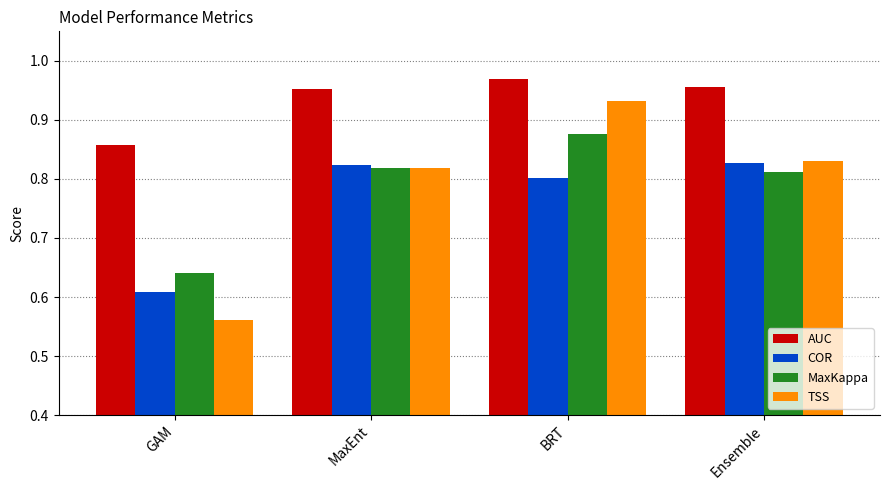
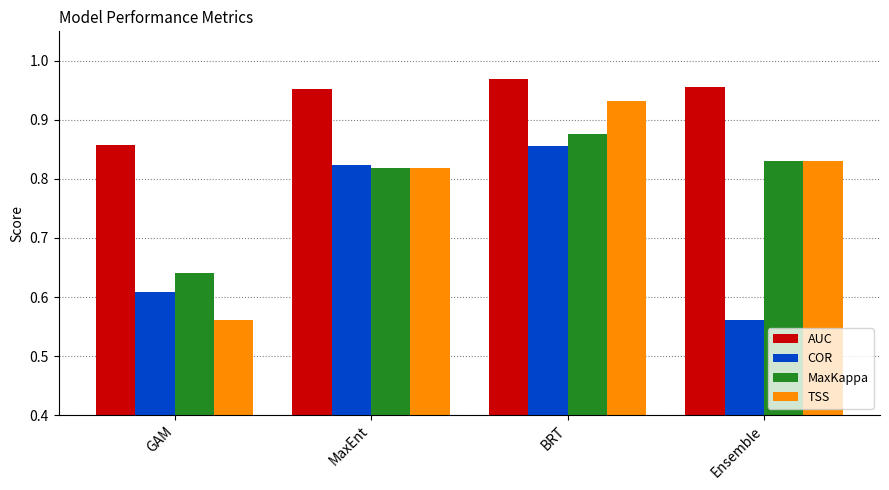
COR, BRT: 0.80 -> 0.86
COR, Ensemble: 0.83 -> 0.56
MaxKappa, Ensemble: 0.81 -> 0.83
